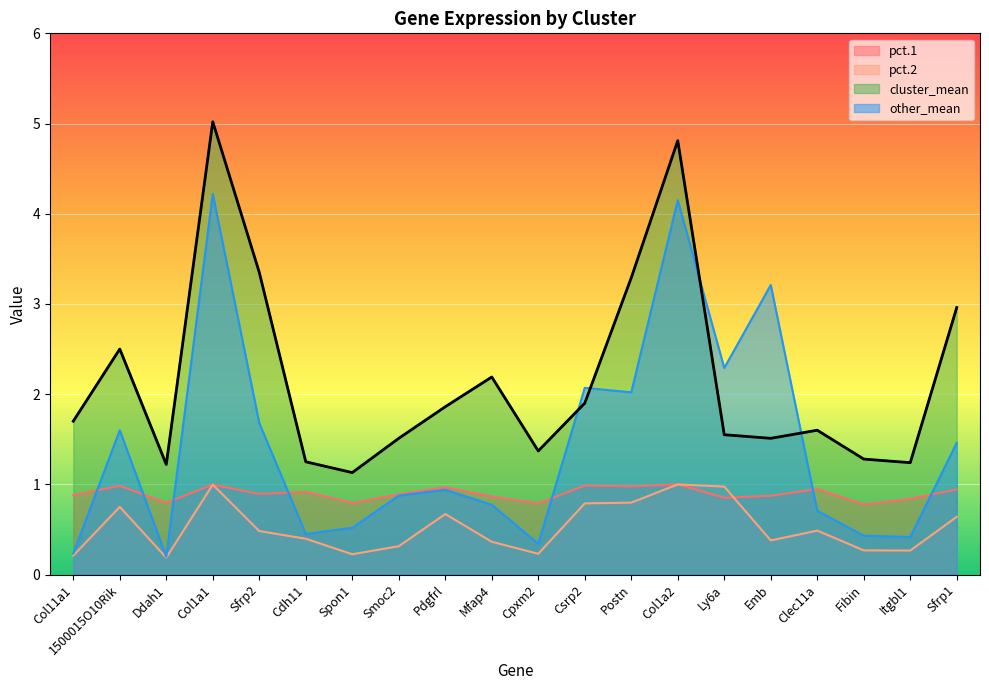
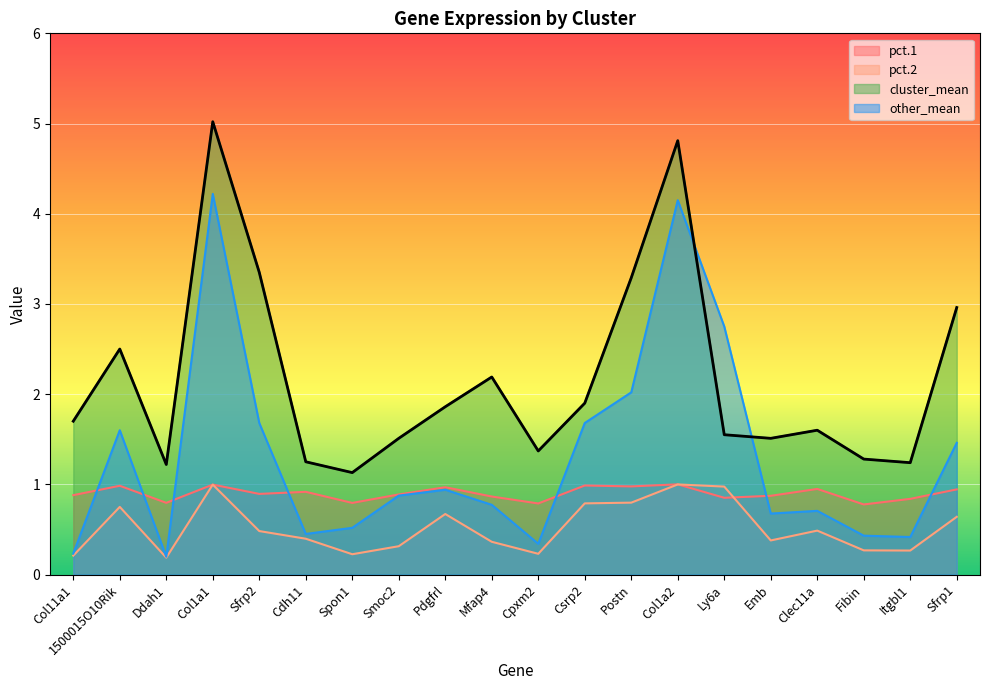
other_mean, Csrp2: 2.1 -> 1.7
other_mean, Ly6a: 2.3 -> 2.8
other_mean, Emb: 3.2 -> 0.7
